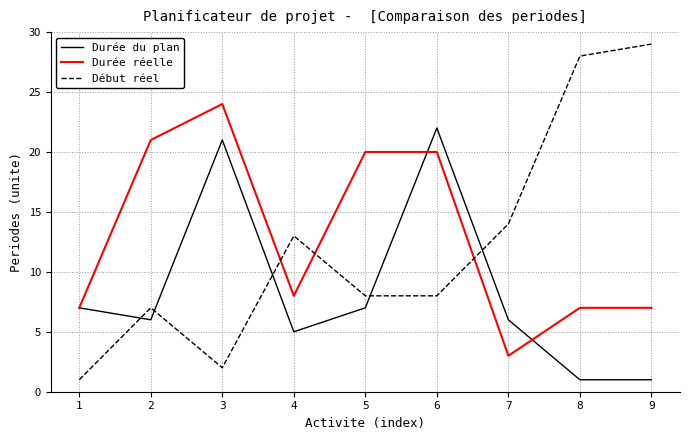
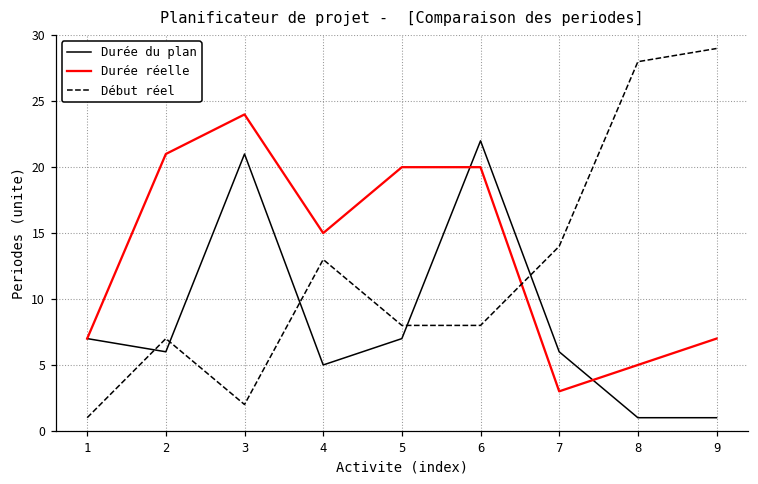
Durée réelle, 4: 8 -> 15
Durée réelle, 8: 7 -> 5
